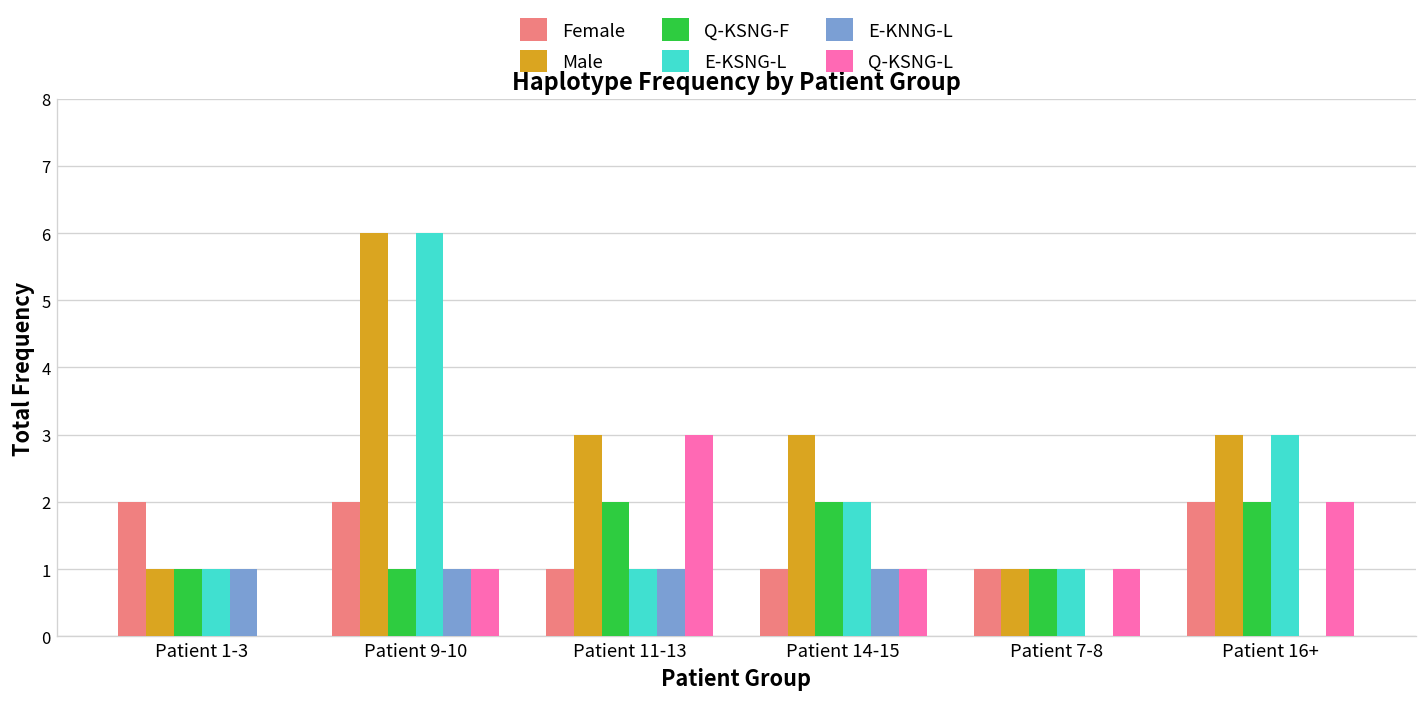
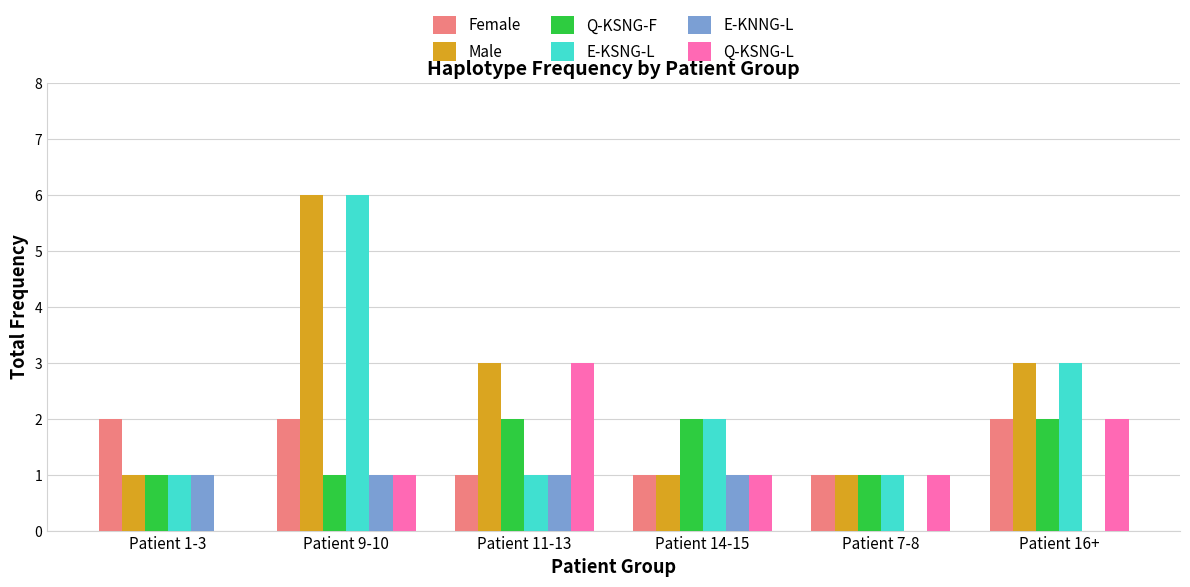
Male, Patient 14-15: 3 -> 1
